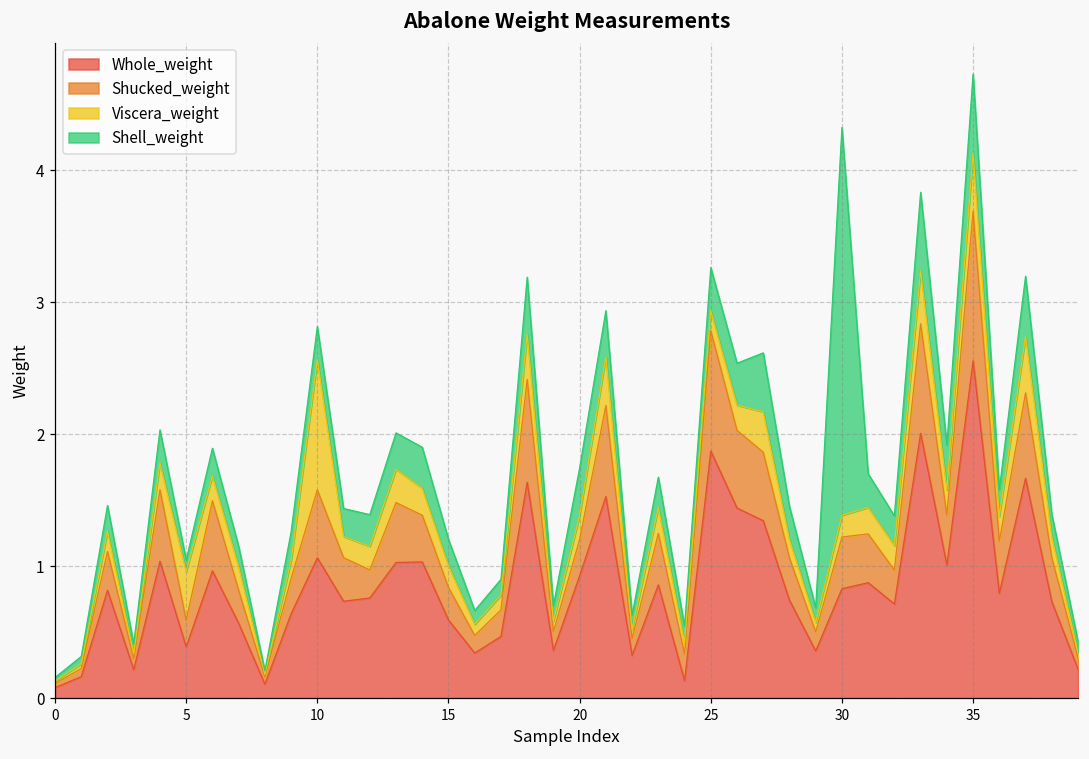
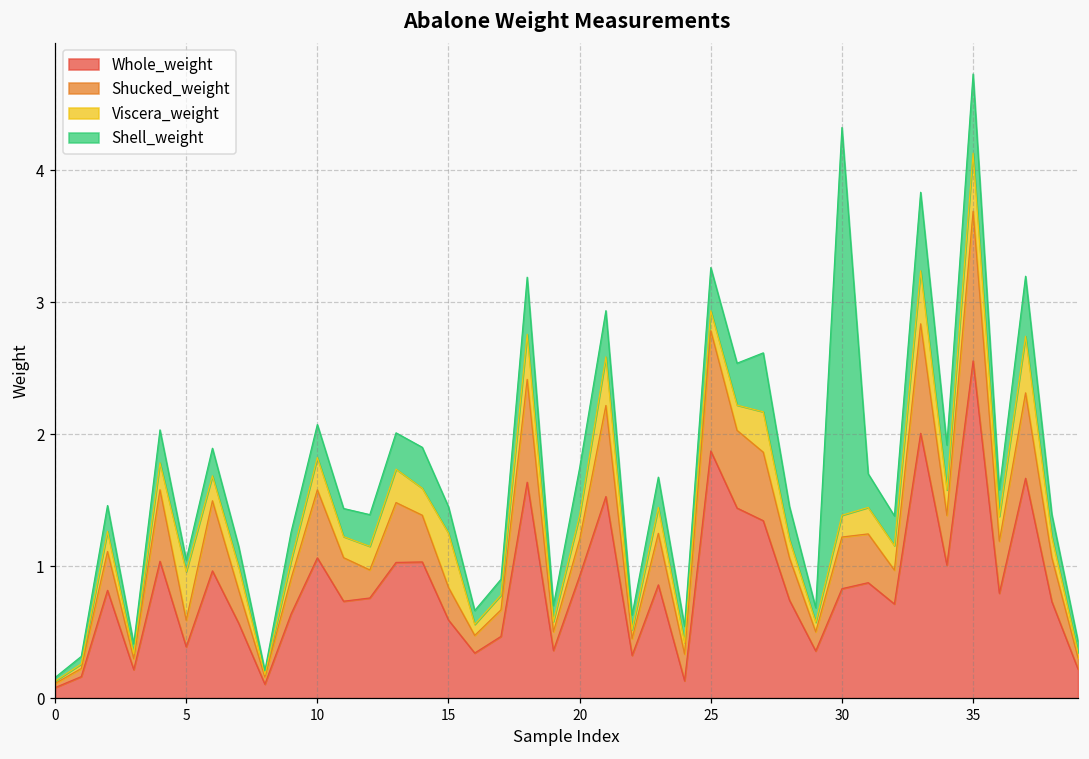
Viscera_weight, 10: 0.99 -> 0.24
Viscera_weight, 15: 0.16 -> 0.41
